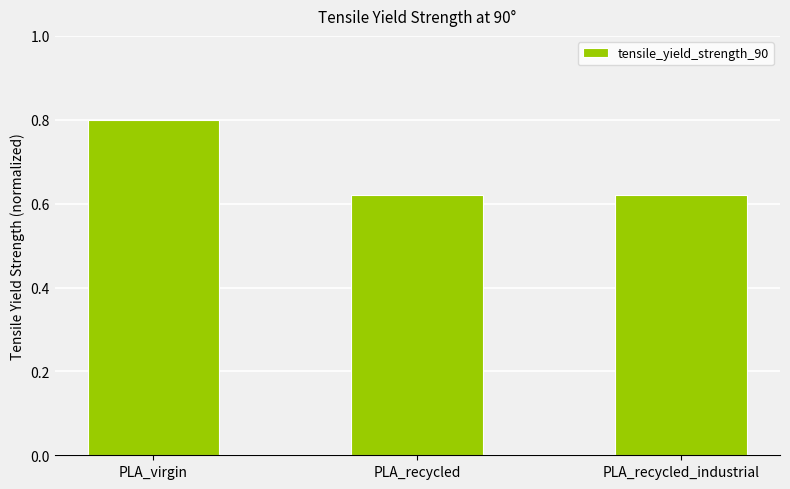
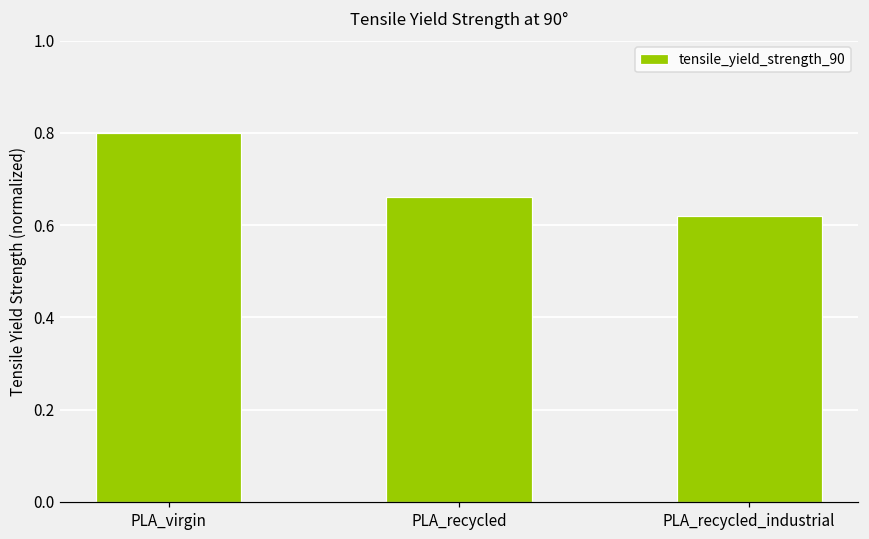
PLA_recycled: 0.62 -> 0.66
